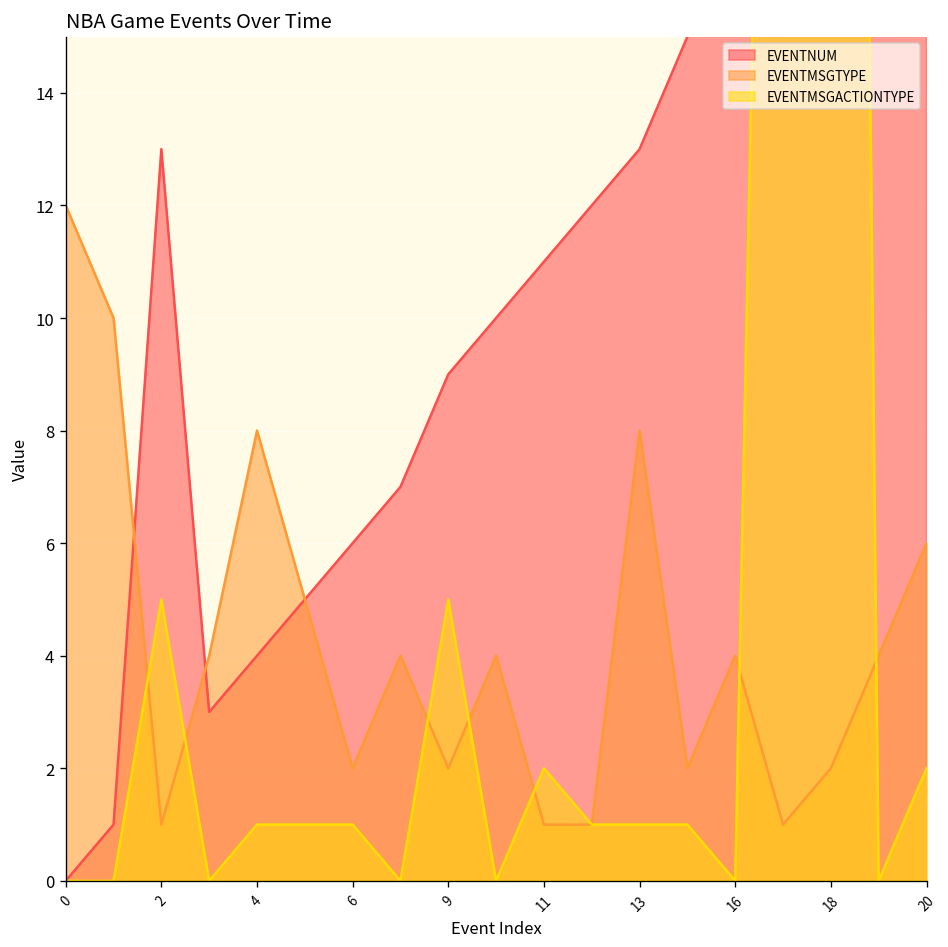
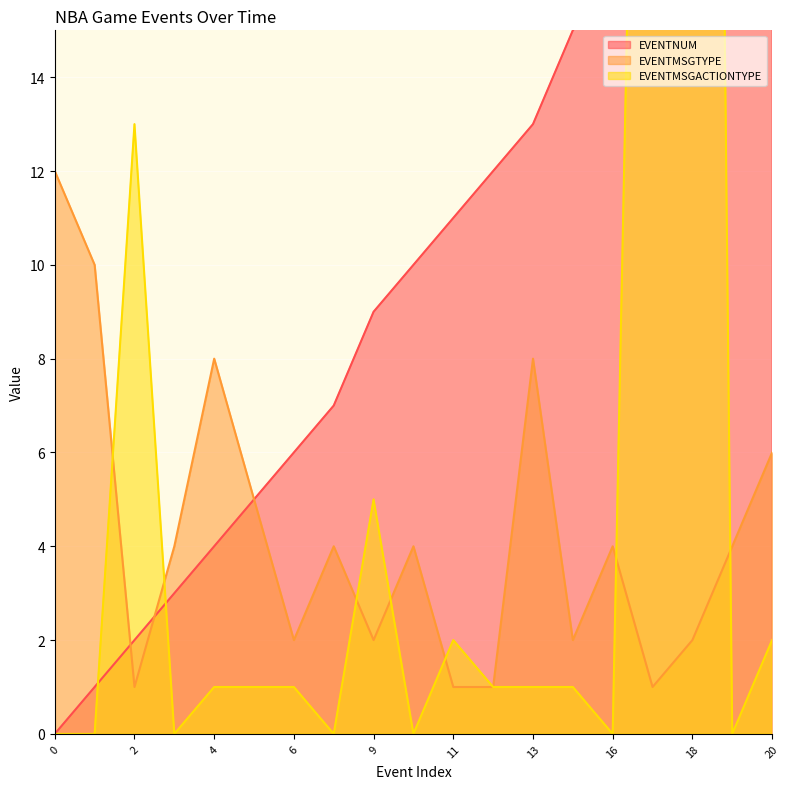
EVENTNUM, 2: 13 -> 2
EVENTMSGACTIONTYPE, 2: 5 -> 13
